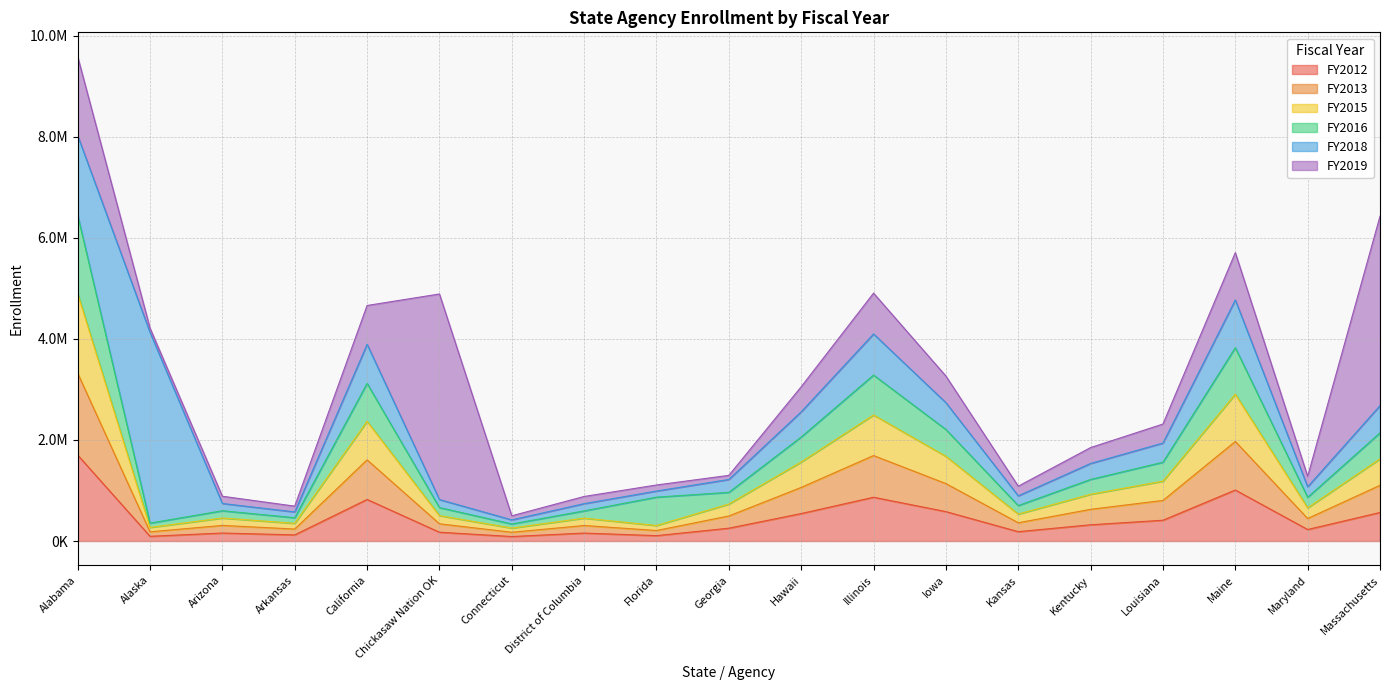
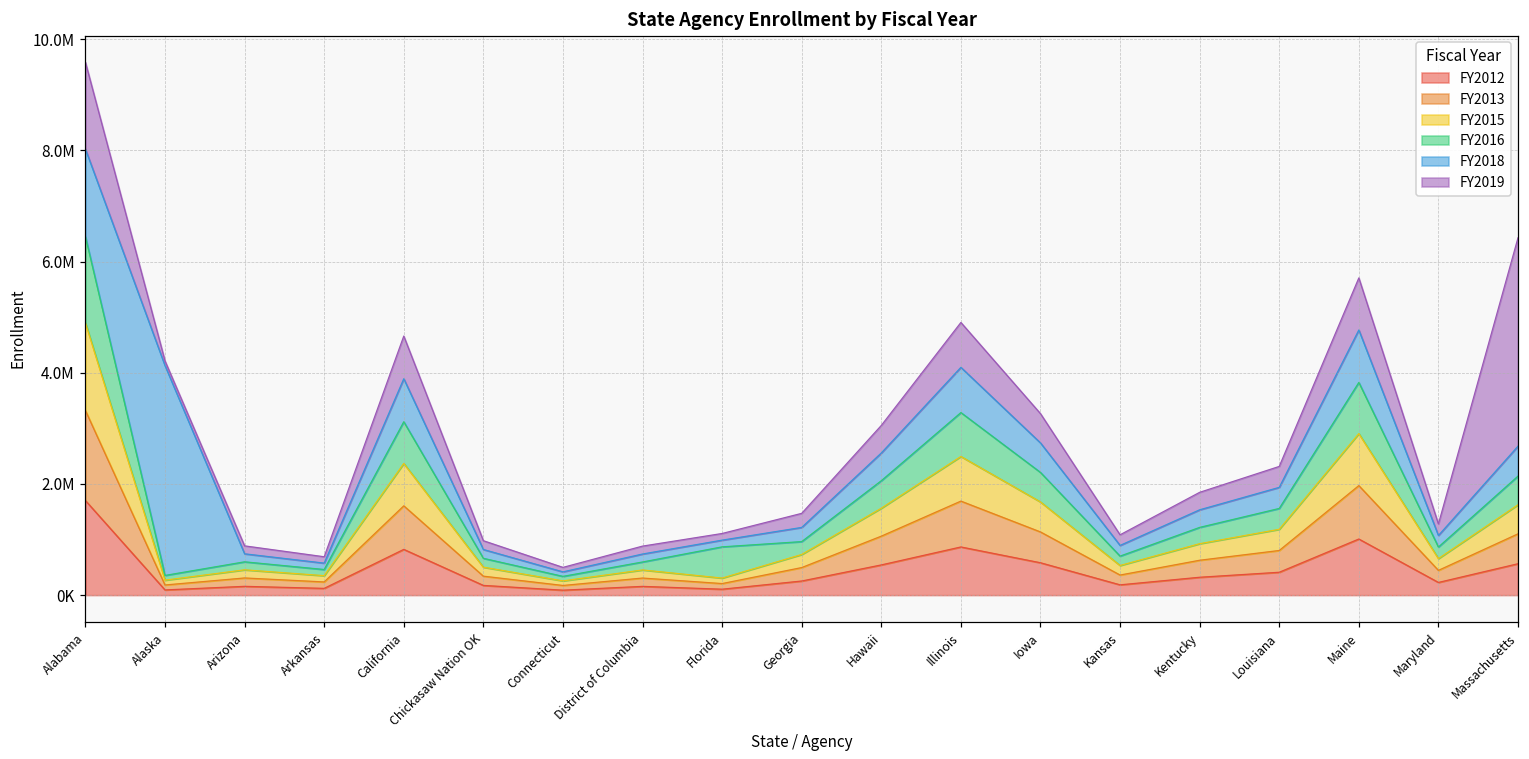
FY2019, Chickasaw Nation OK: 4100000 -> 200000
FY2019, Georgia: 100000 -> 300000
